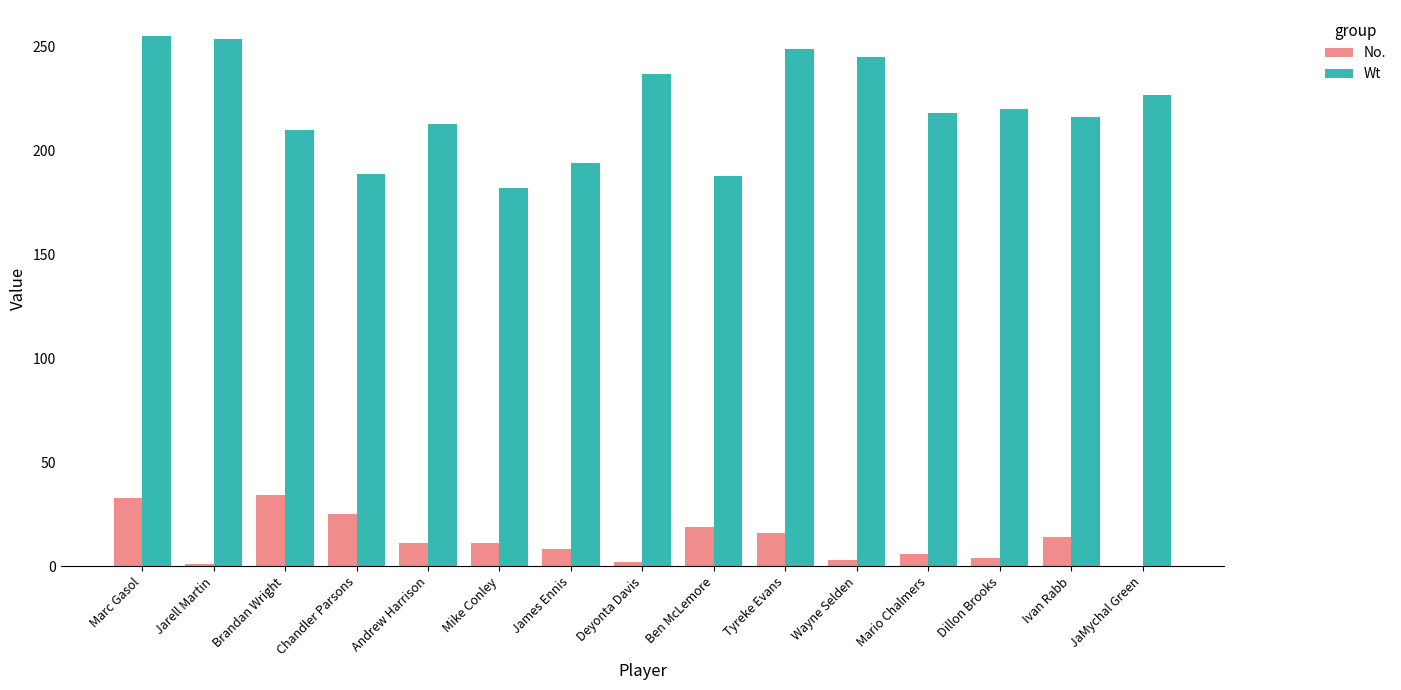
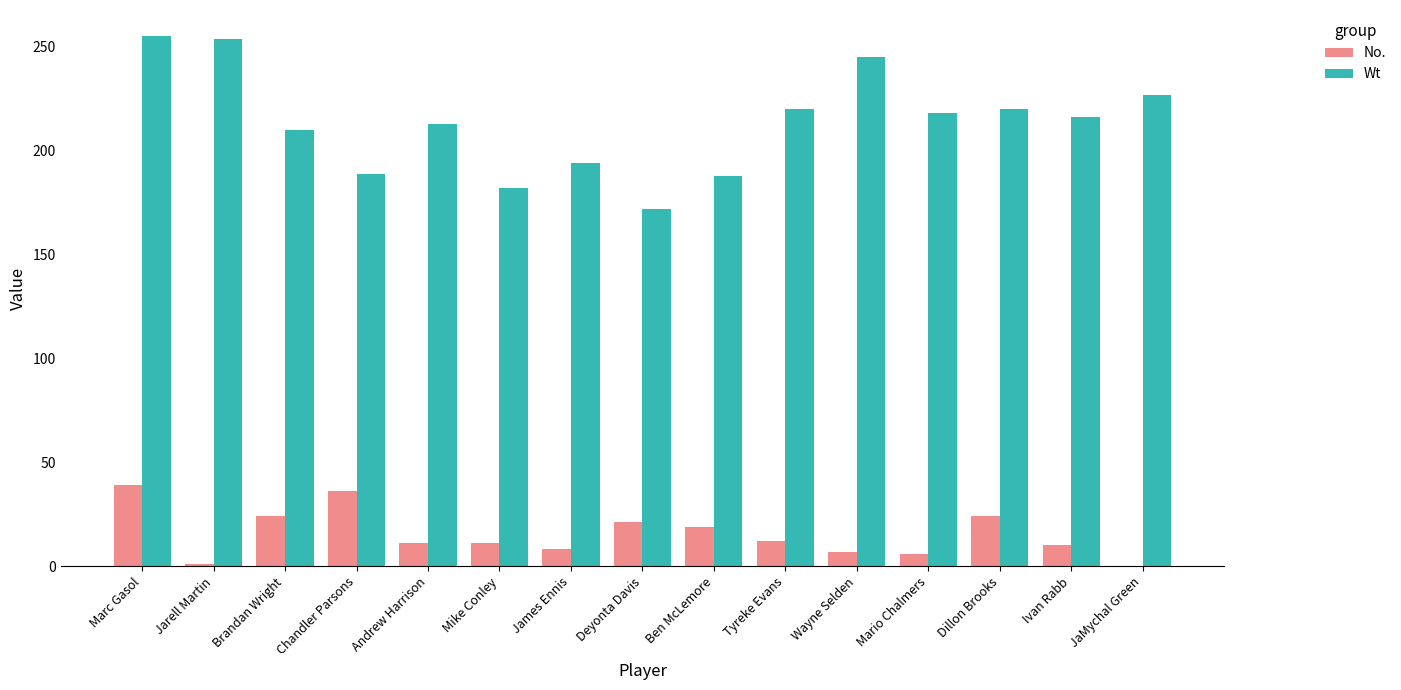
No., Marc Gasol: 33 -> 39
No., Brandan Wright: 34 -> 24
No., Chandler Parsons: 25 -> 36
No., Deyonta Davis: 2 -> 21
Wt, Deyonta Davis: 237 -> 172
No., Tyreke Evans: 16 -> 12
Wt, Tyreke Evans: 249 -> 220
No., Wayne Selden: 3 -> 7
No., Dillon Brooks: 4 -> 24
No., Ivan Rabb: 14 -> 10
